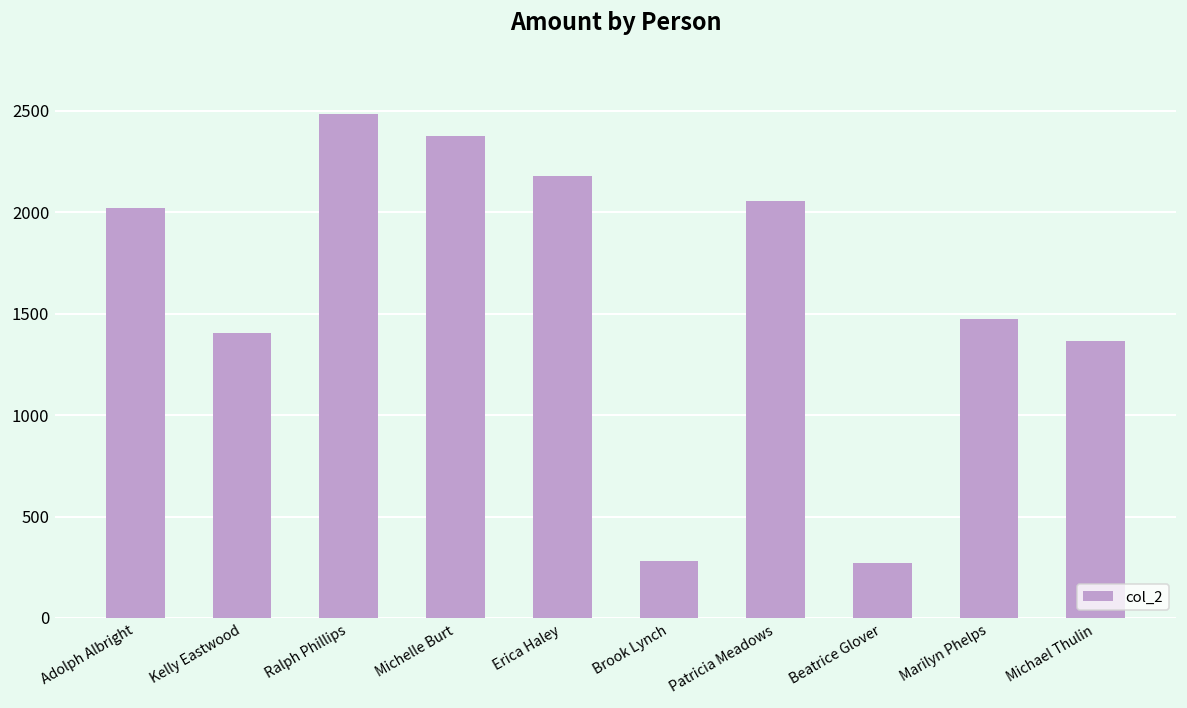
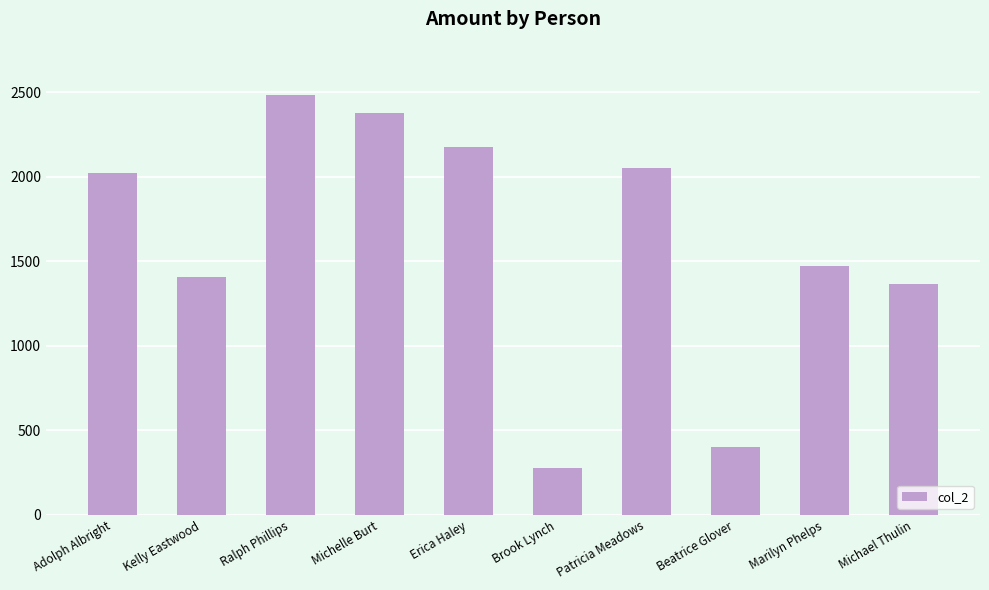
Beatrice Glover: 270 -> 400
